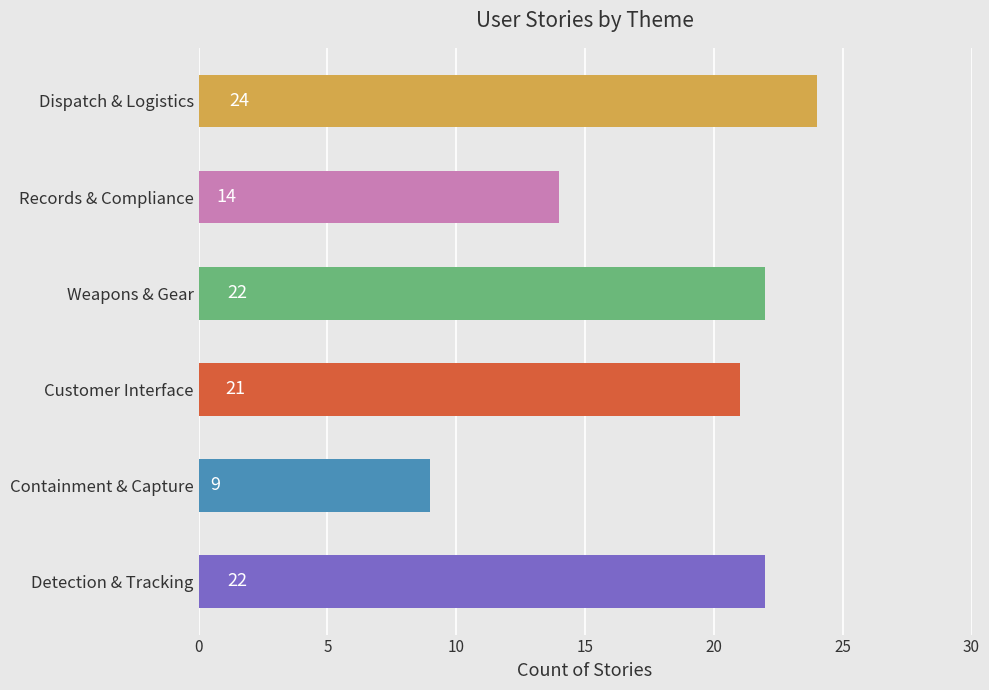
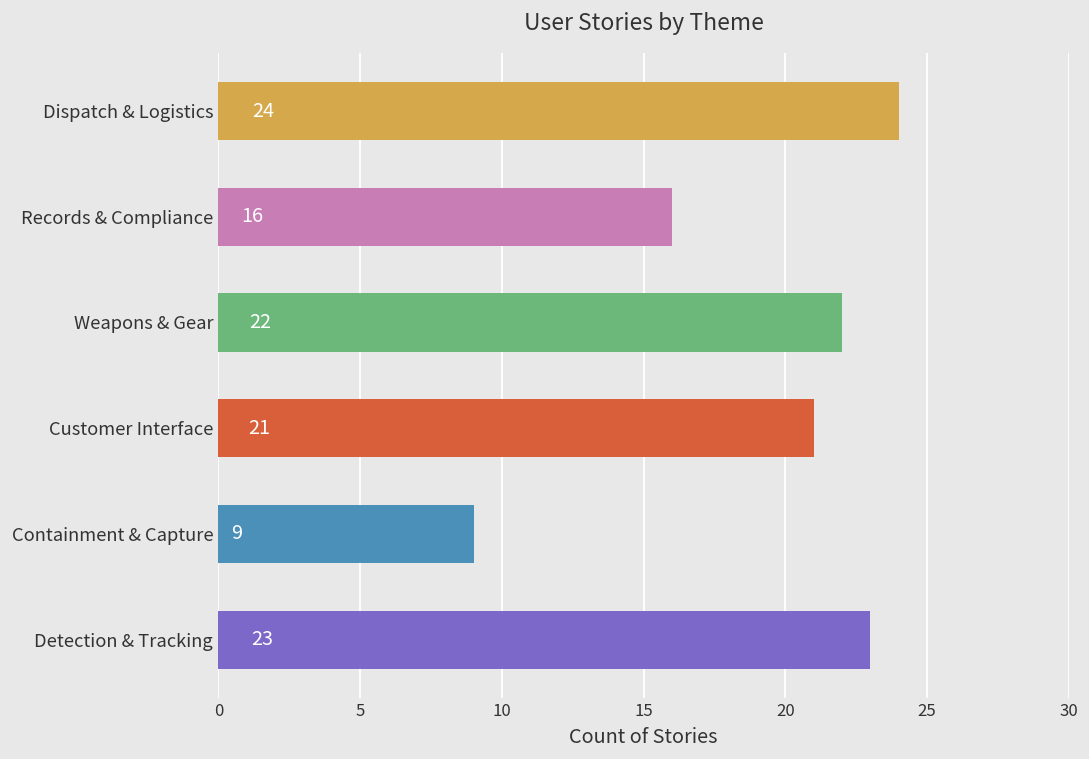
Records & Compliance: 14 -> 16
Detection & Tracking: 22 -> 23
